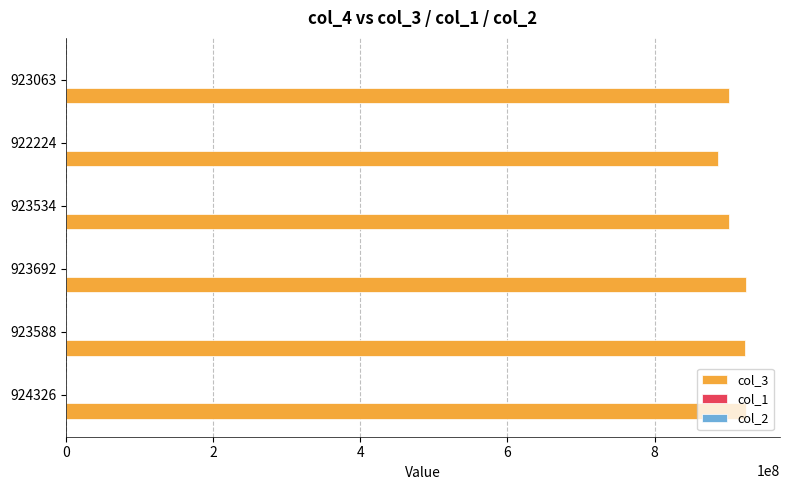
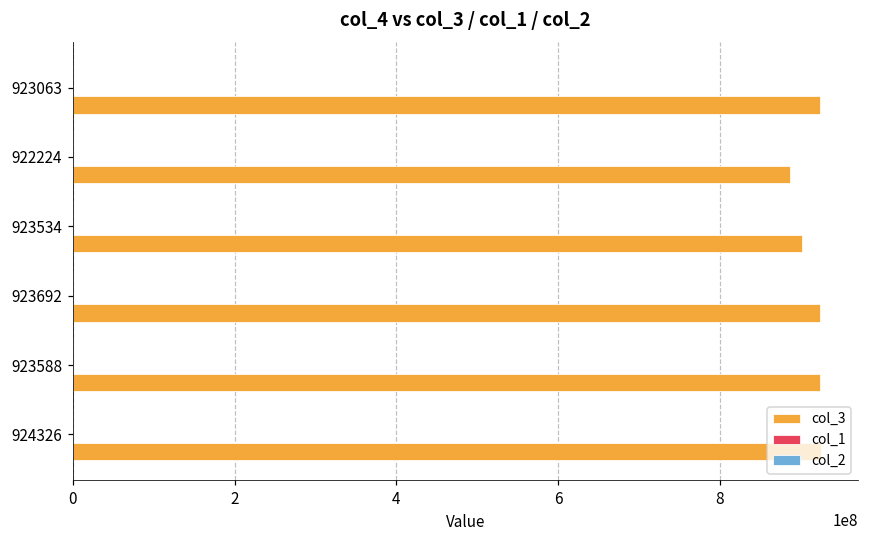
col_3, 923063: 900000000 -> 920000000
